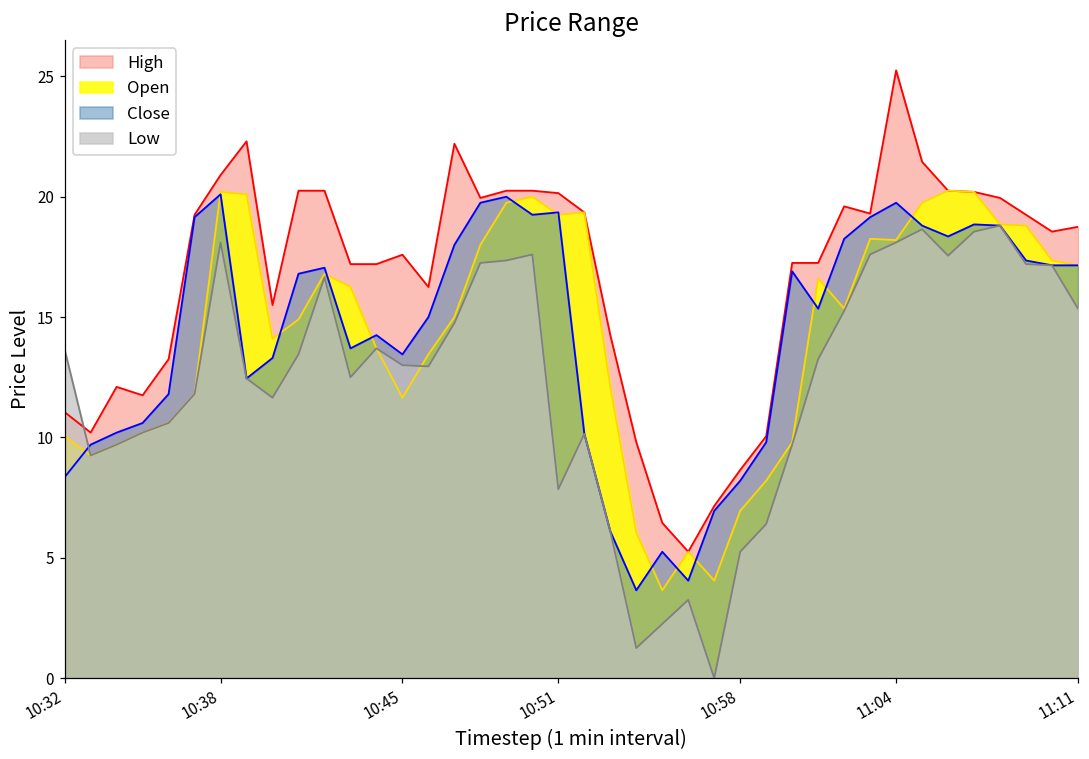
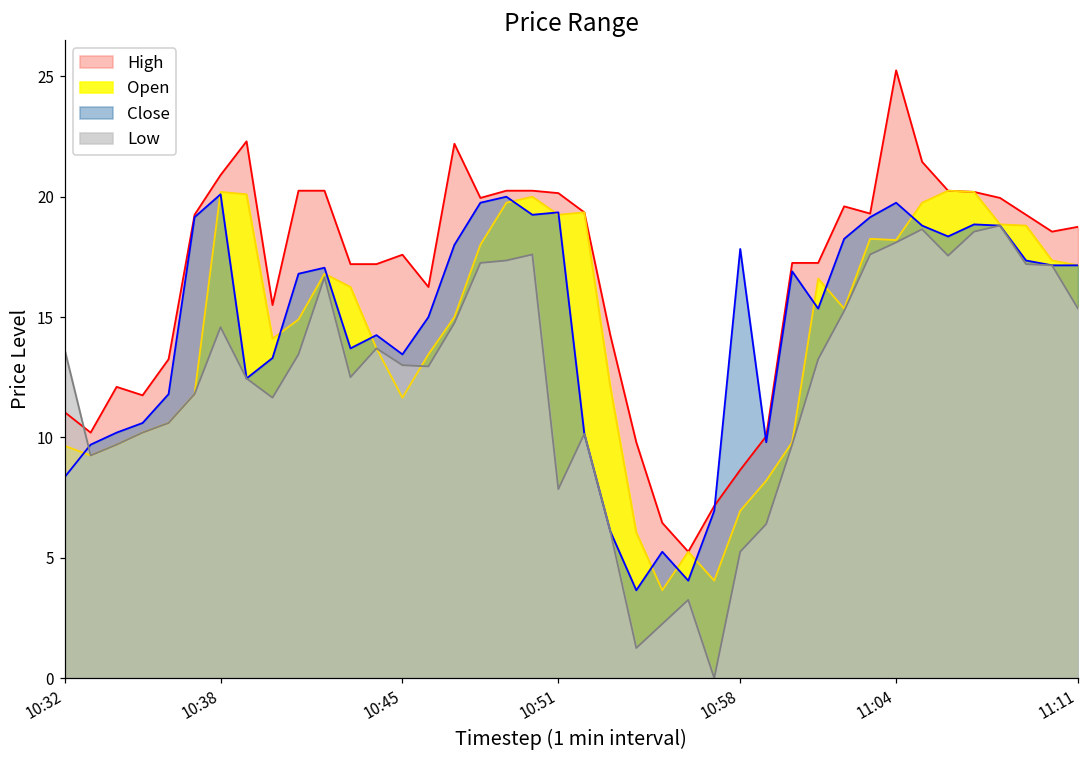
Open, 10:32: 10.1 -> 9.6
Low, 10:38: 18.1 -> 14.6
Close, 10:58: 8.2 -> 17.8
